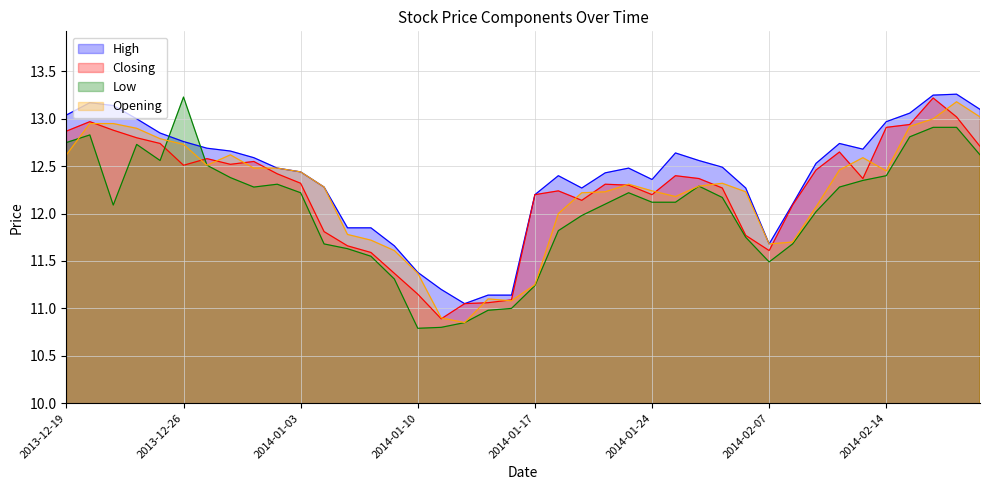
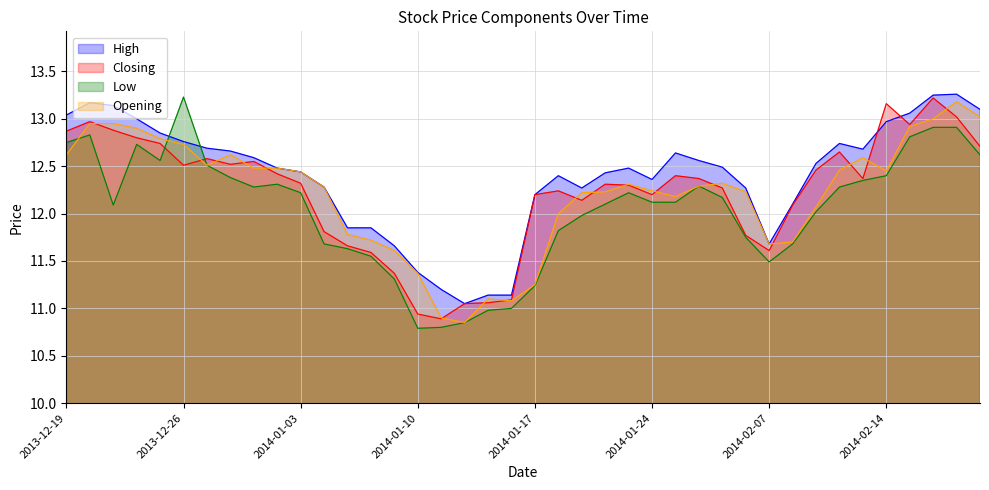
Closing, 2014-01-10: 11.2 -> 10.9
Closing, 2014-02-14: 12.9 -> 13.2
